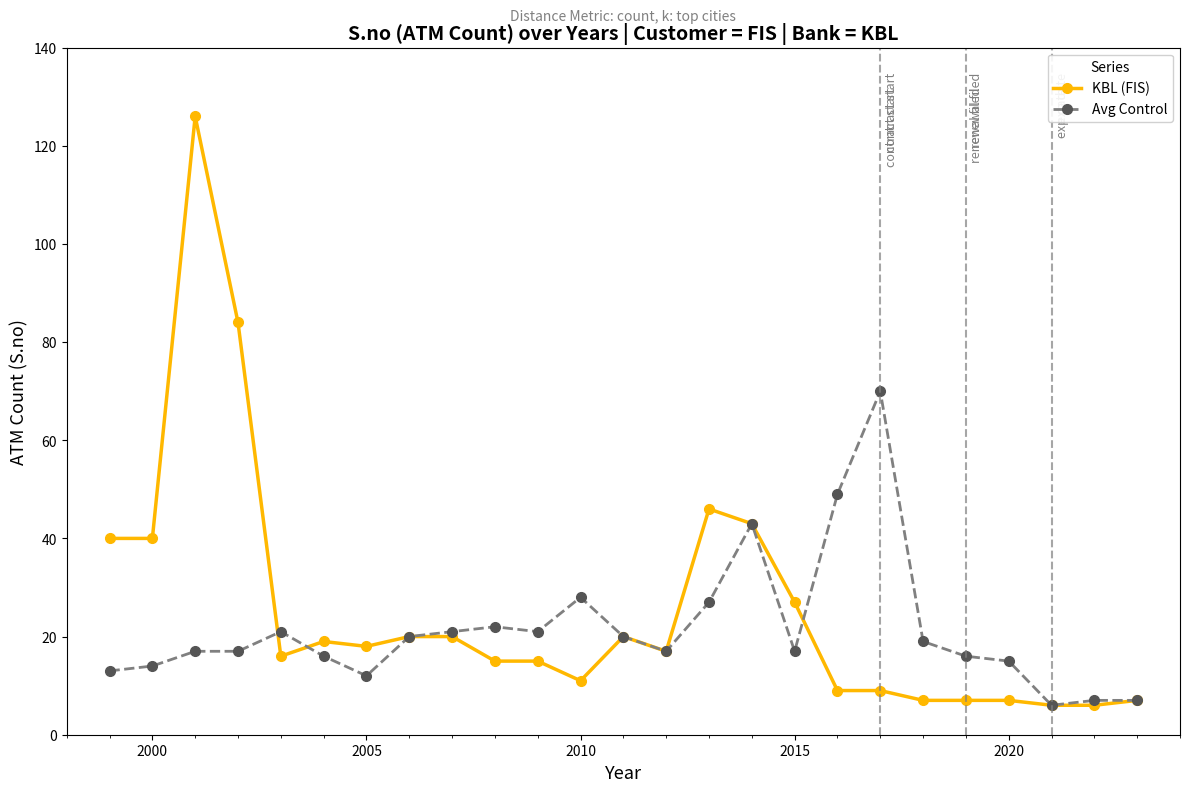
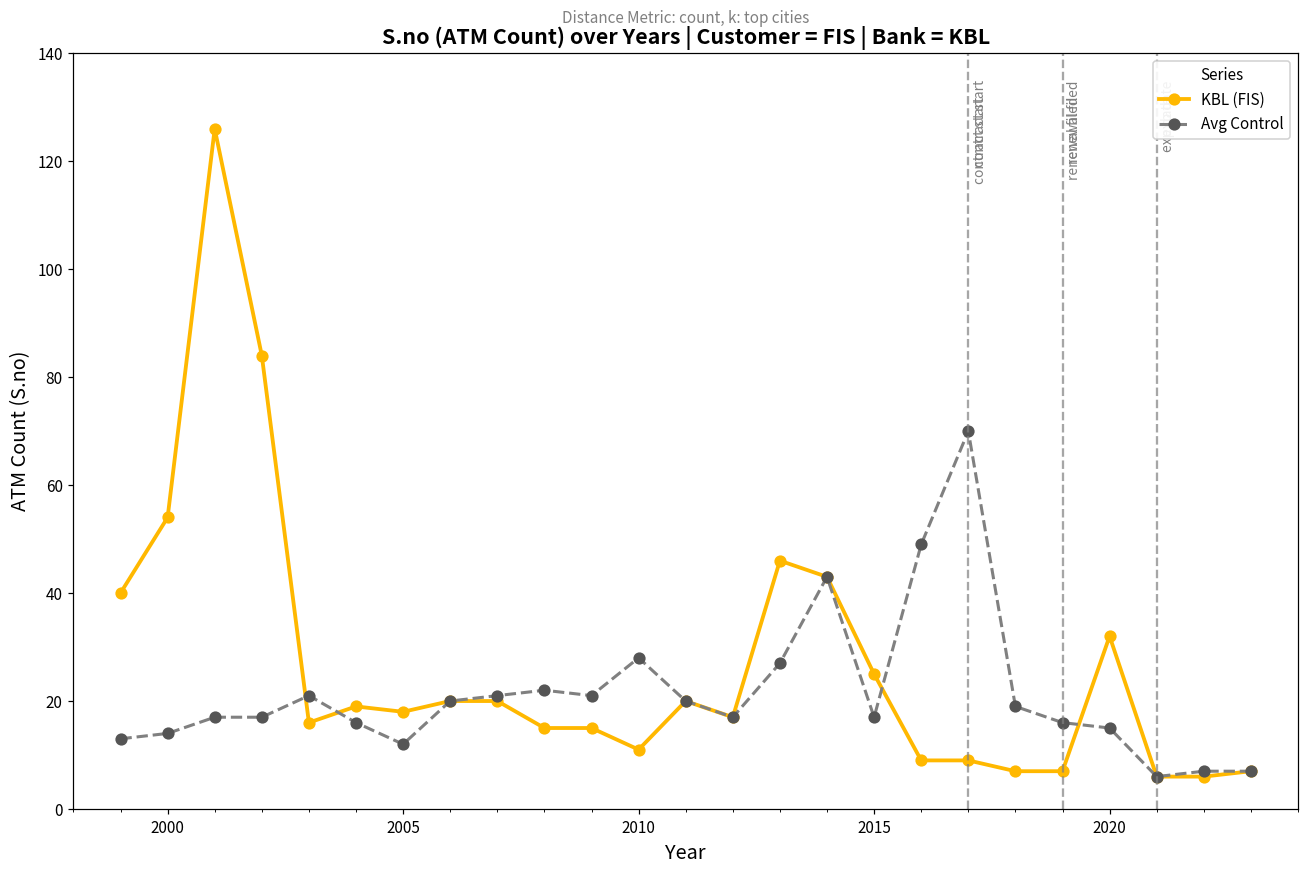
KBL (FIS), 2000: 40 -> 54
KBL (FIS), 2015: 27 -> 25
KBL (FIS), 2020: 7 -> 32
